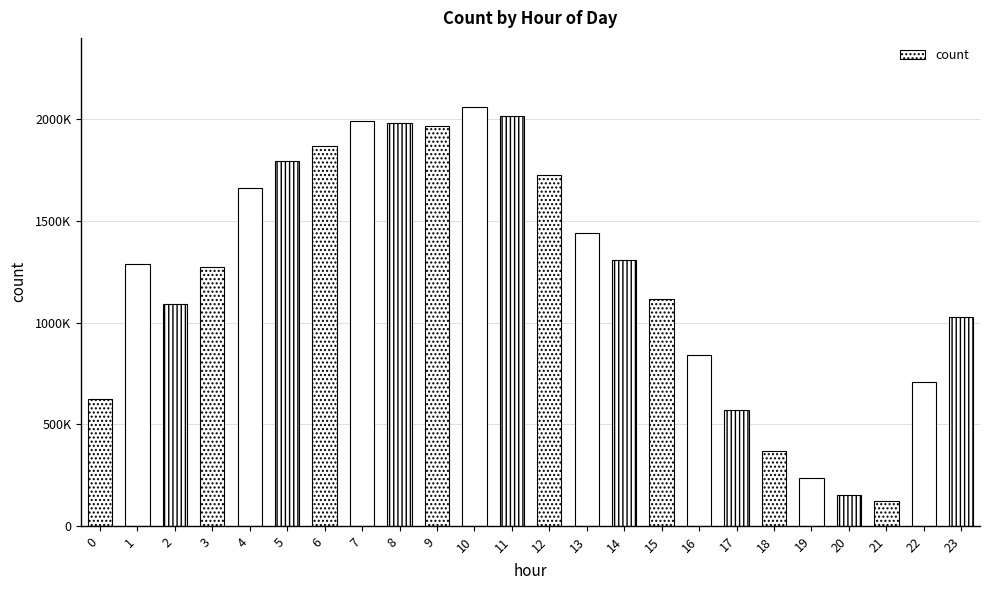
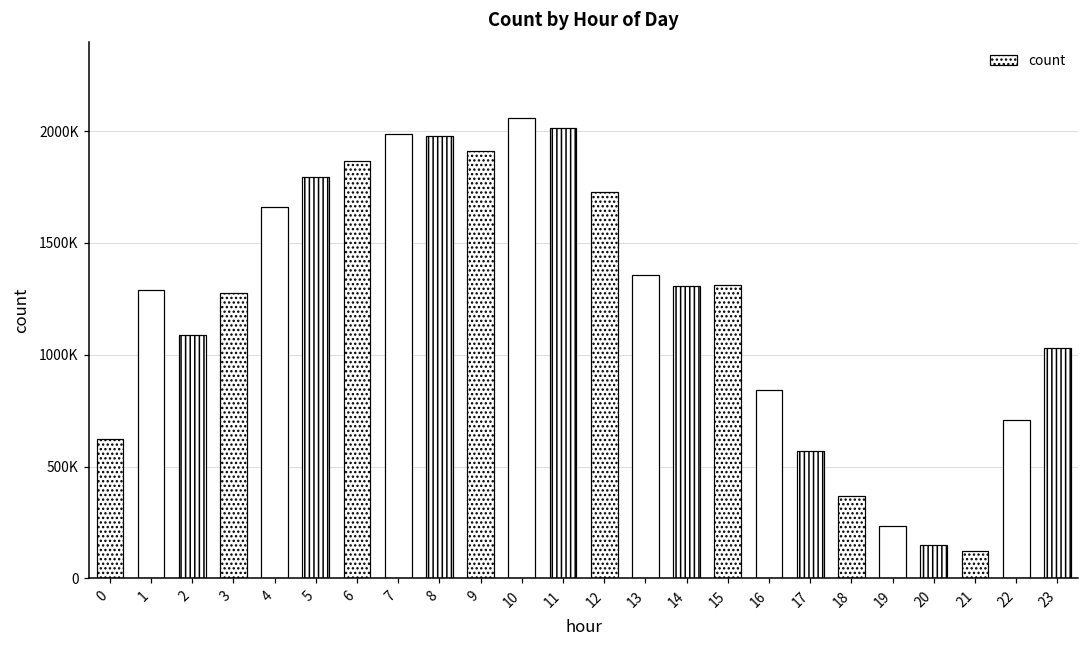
9: 1970000 -> 1910000
13: 1440000 -> 1360000
15: 1120000 -> 1310000
